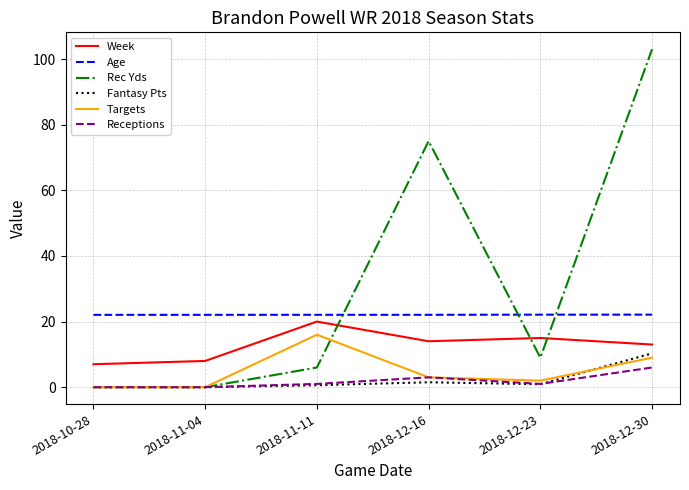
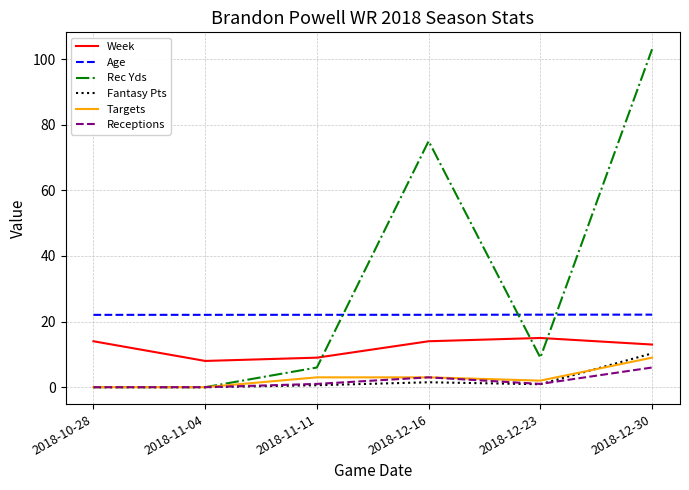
Week, 2018-10-28: 7 -> 14
Week, 2018-11-11: 20 -> 9
Targets, 2018-11-11: 16 -> 3
